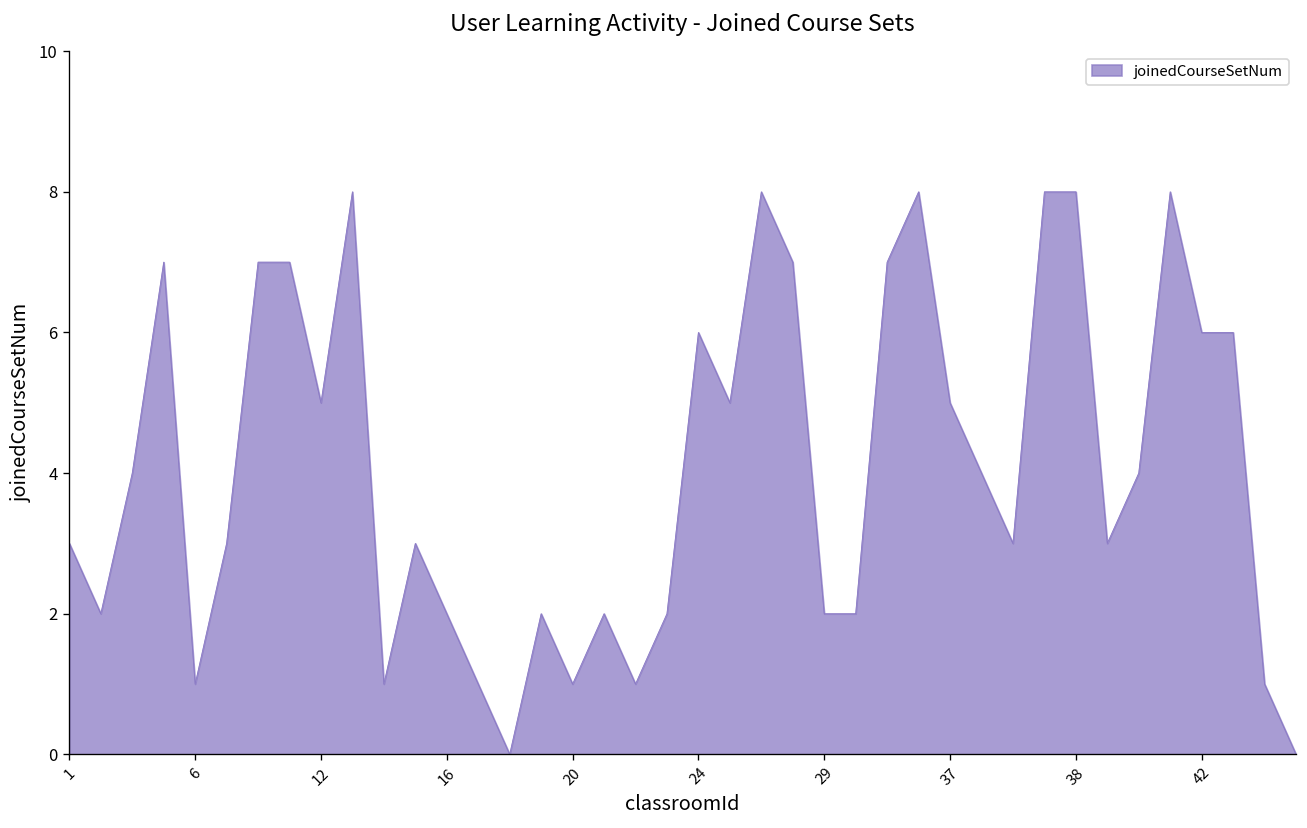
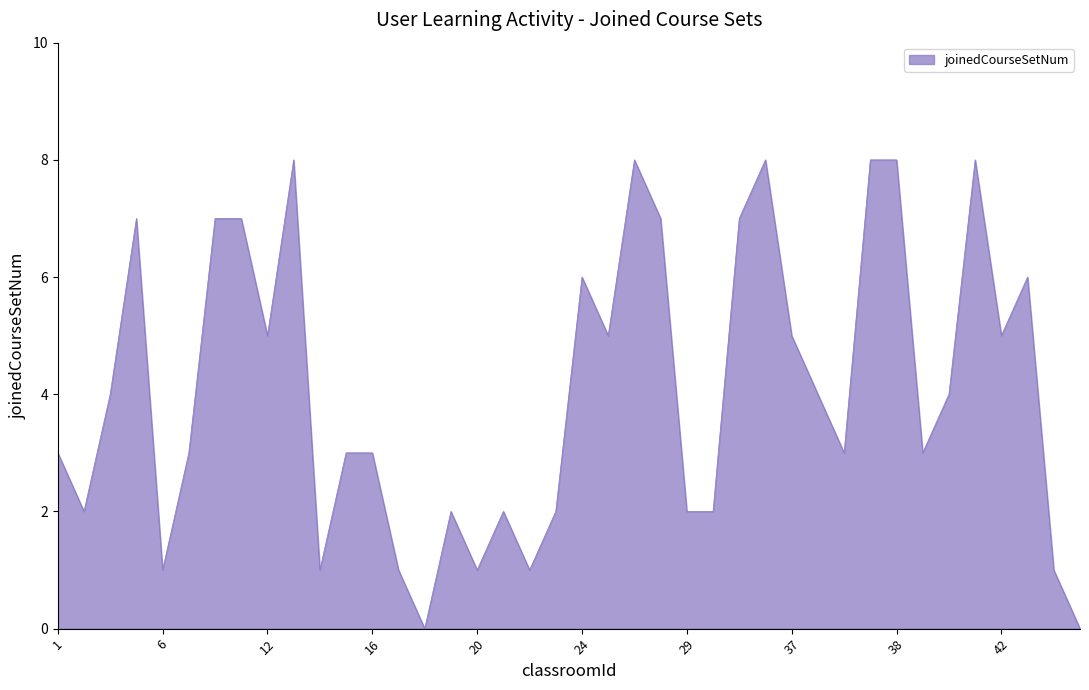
16: 2 -> 3
42: 6 -> 5
